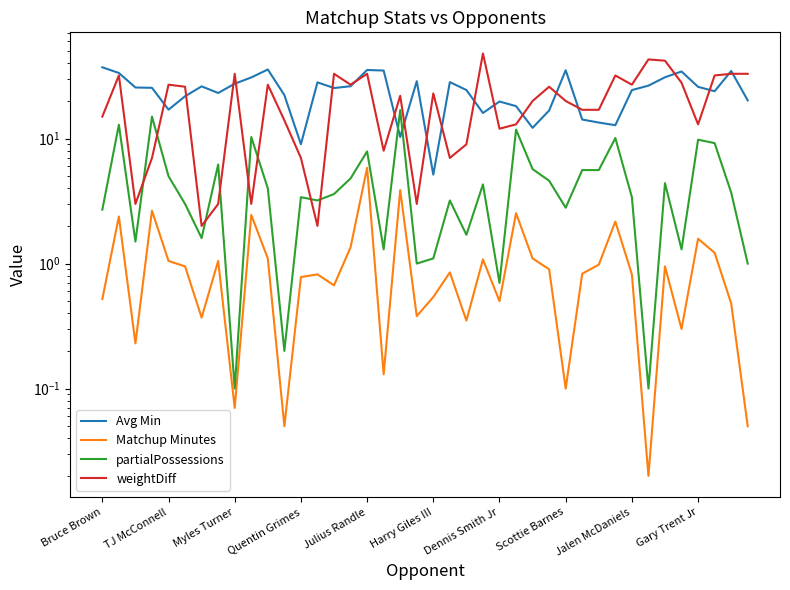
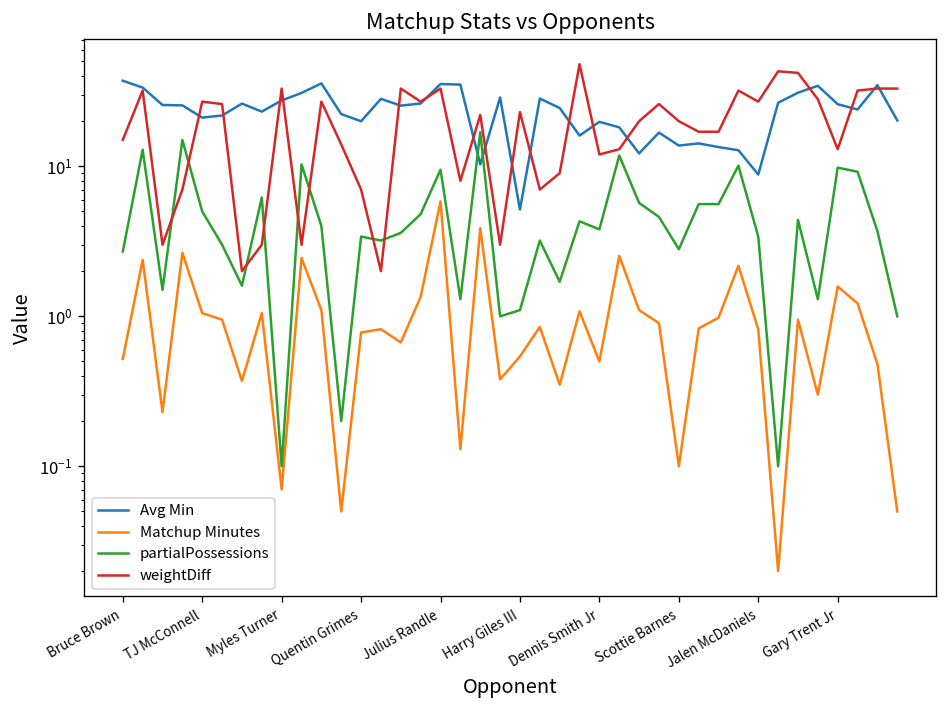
Avg Min, TJ McConnell: 17 -> 21
Avg Min, Quentin Grimes: 9 -> 20
partialPossessions, Julius Randle: 8 -> 10
partialPossessions, Dennis Smith Jr: 0.7 -> 3.8
Avg Min, Scottie Barnes: 35 -> 14
Avg Min, Jalen McDaniels: 24 -> 9
